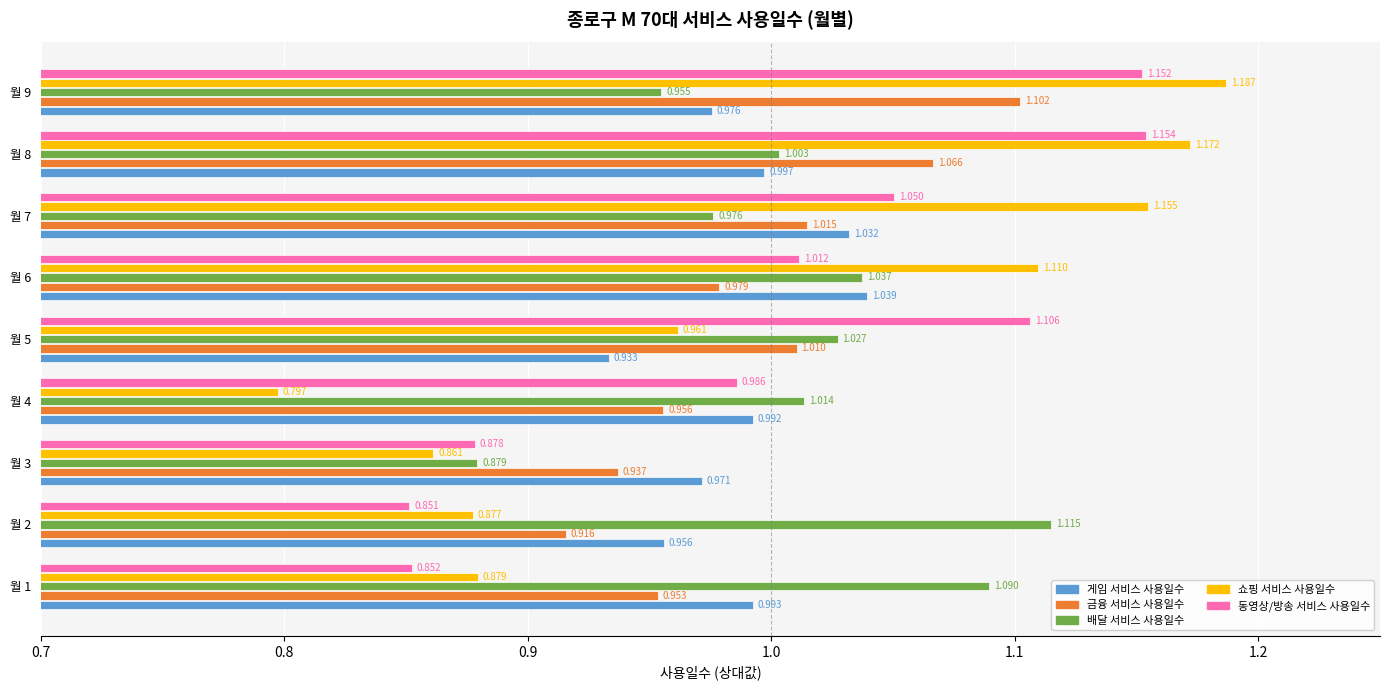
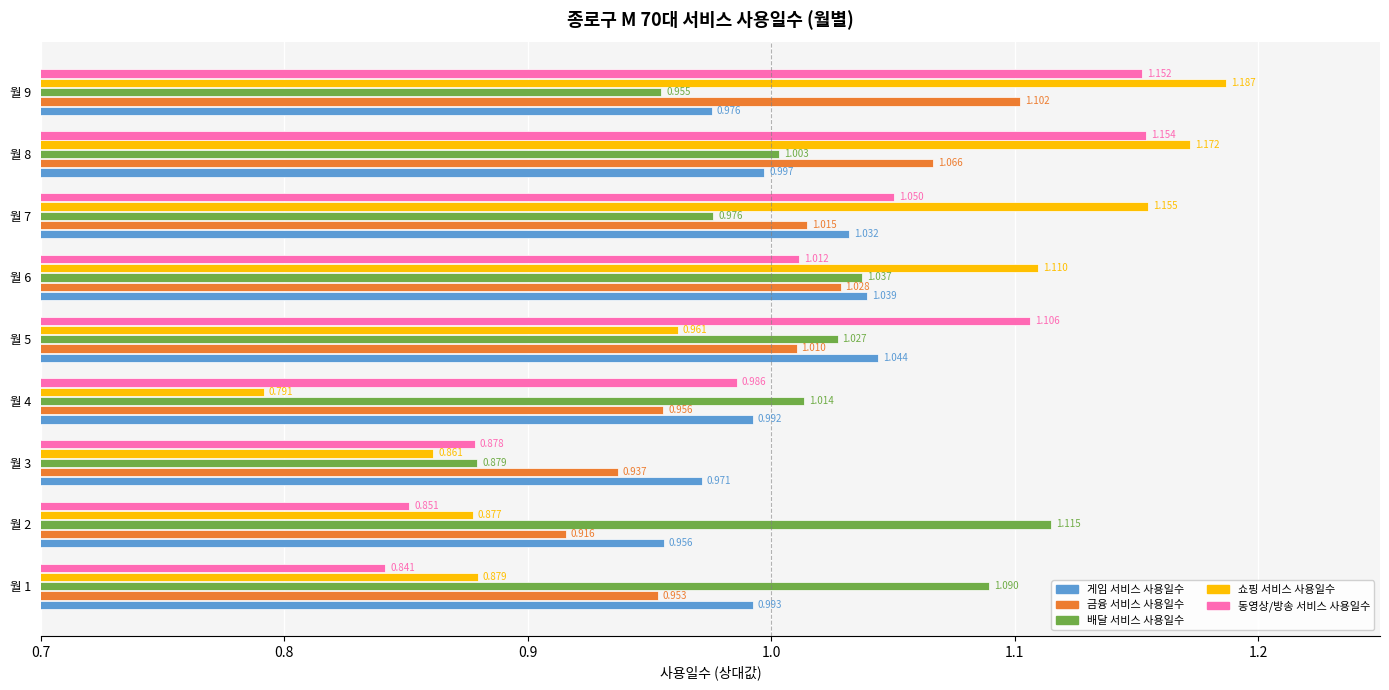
금융 서비스 사용일수, 월 6: 0.979 -> 1.028
게임 서비스 사용일수, 월 5: 0.933 -> 1.044
쇼핑 서비스 사용일수, 월 4: 0.797 -> 0.791
동영상/방송 서비스 사용일수, 월 1: 0.852 -> 0.841
